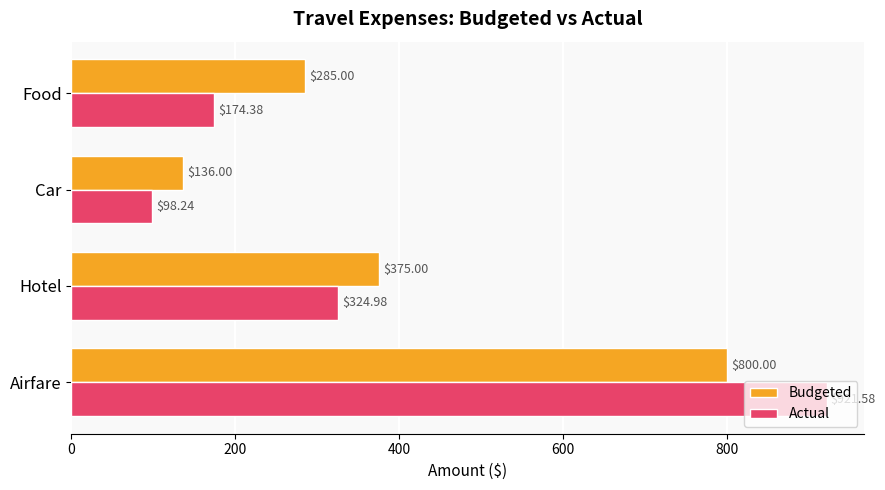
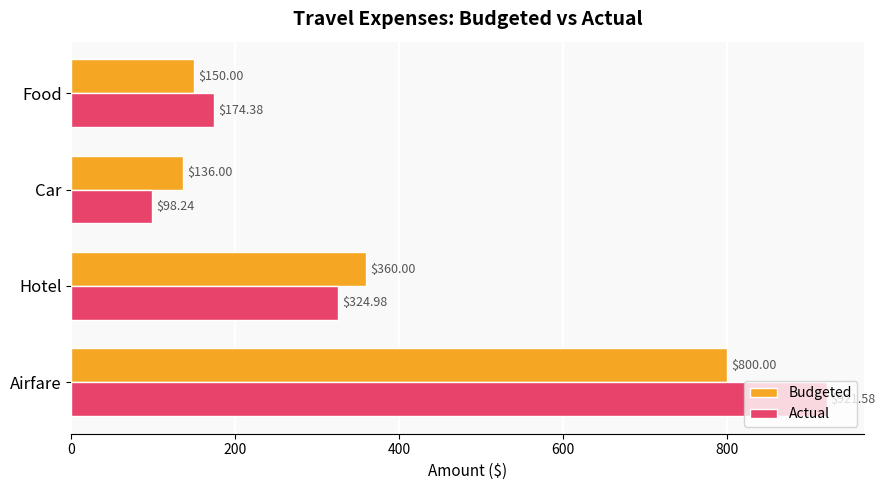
Budgeted, Food: $285.00 -> $150.00
Budgeted, Hotel: $375.00 -> $360.00
